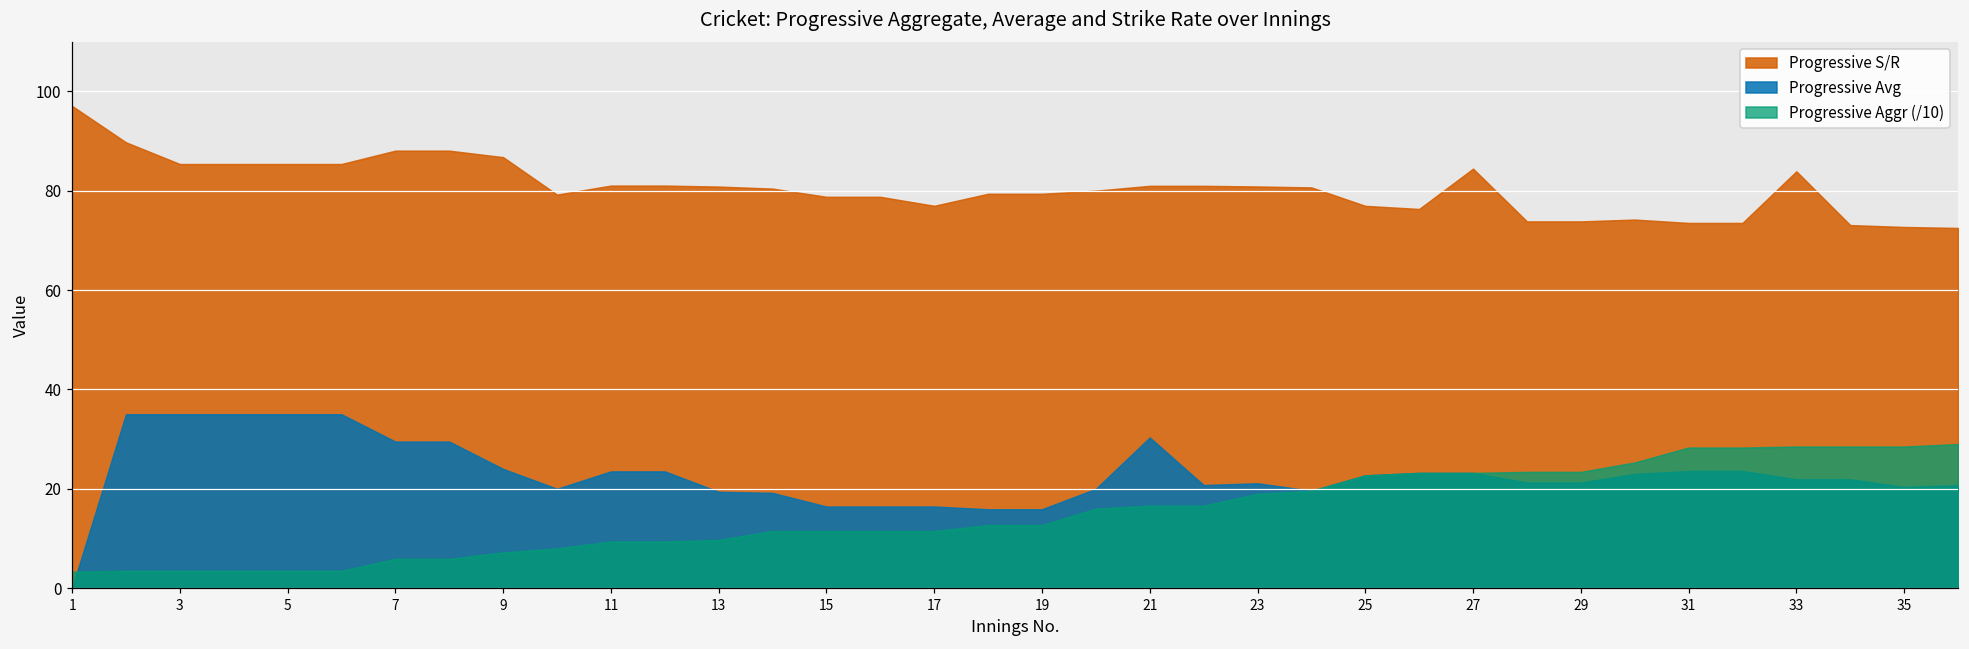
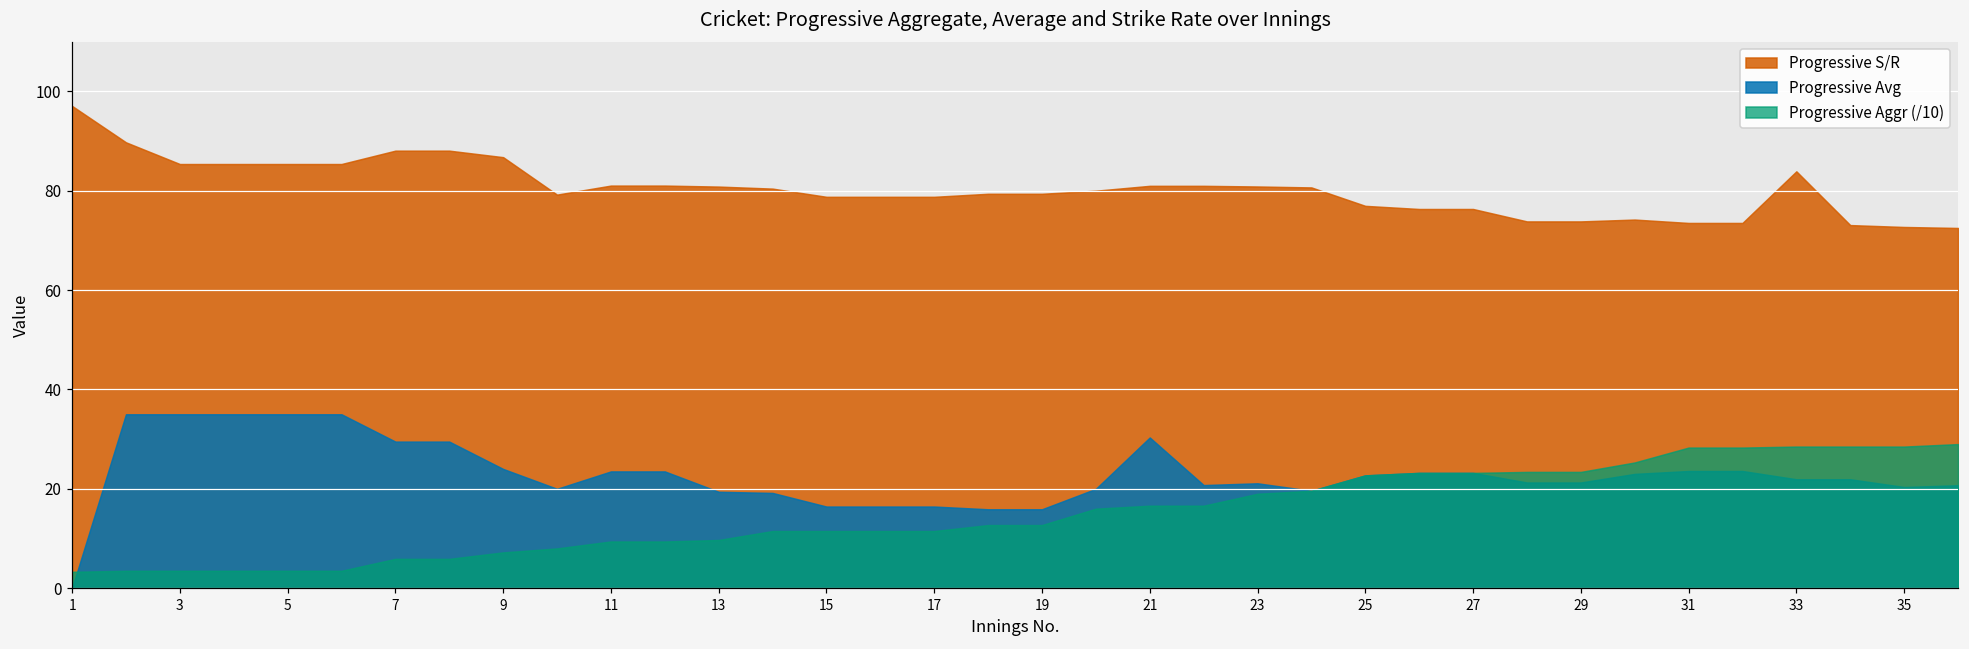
Progressive S/R, 17: 77 -> 79
Progressive S/R, 27: 84 -> 76
